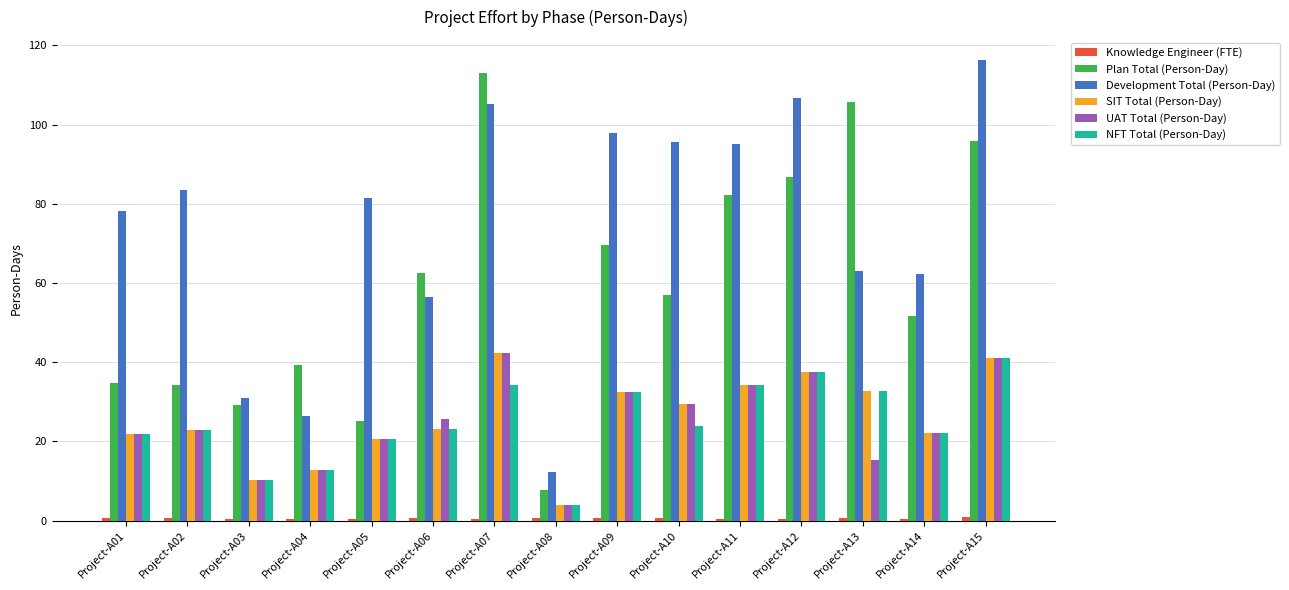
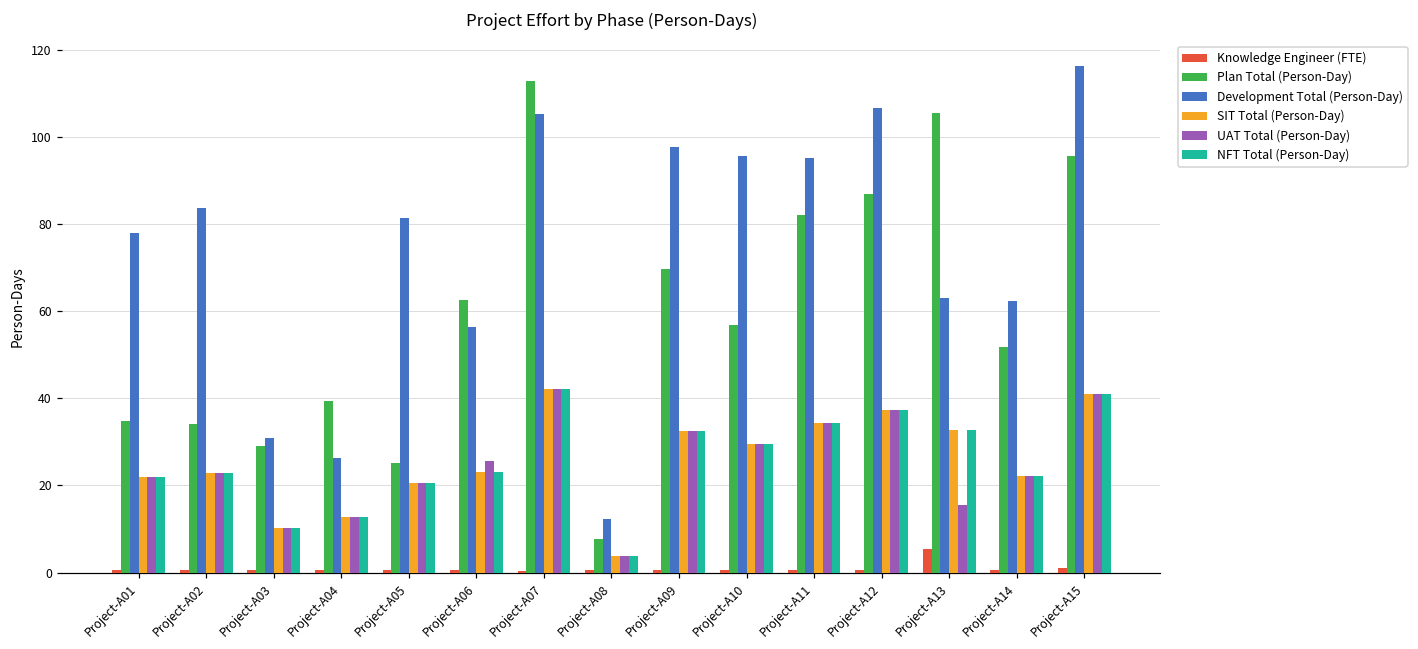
NFT Total (Person-Day), Project-A07: 34 -> 42
NFT Total (Person-Day), Project-A10: 24 -> 30
Knowledge Engineer (FTE), Project-A13: 1 -> 5
